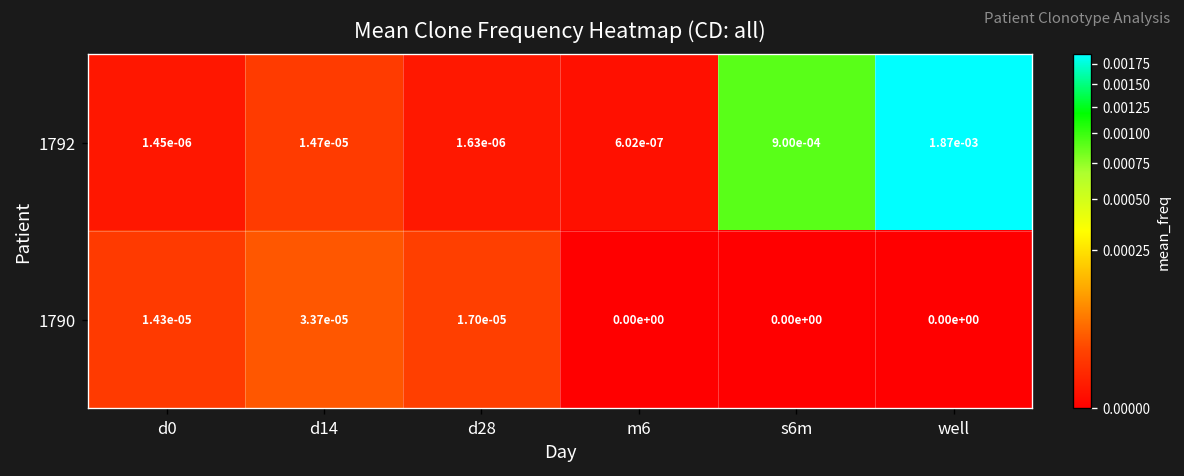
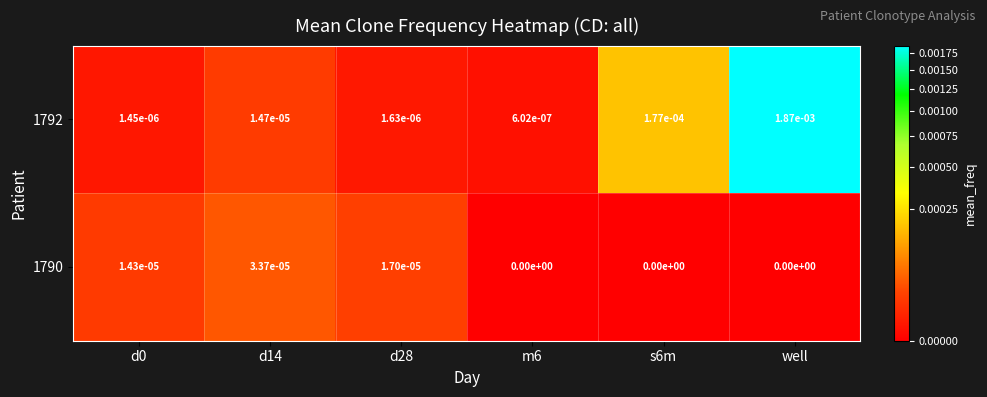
1792, s6m: 9.00e-04 -> 1.77e-04
